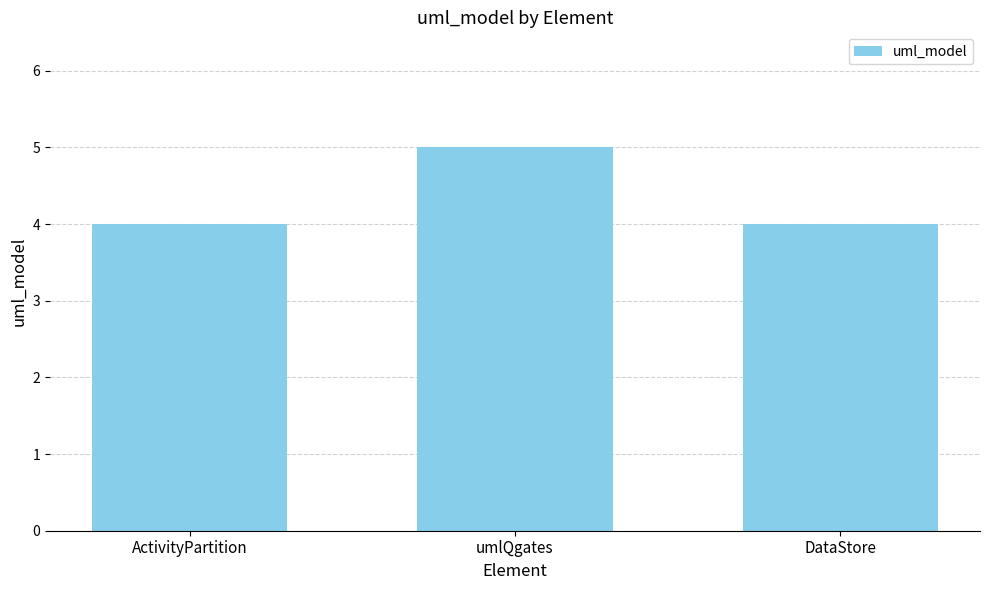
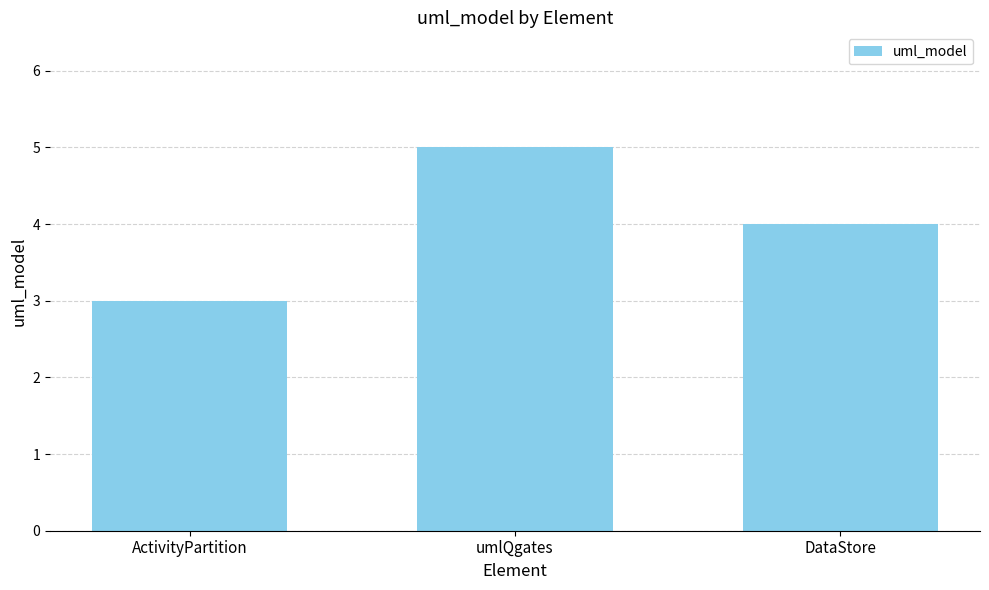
ActivityPartition: 4 -> 3
